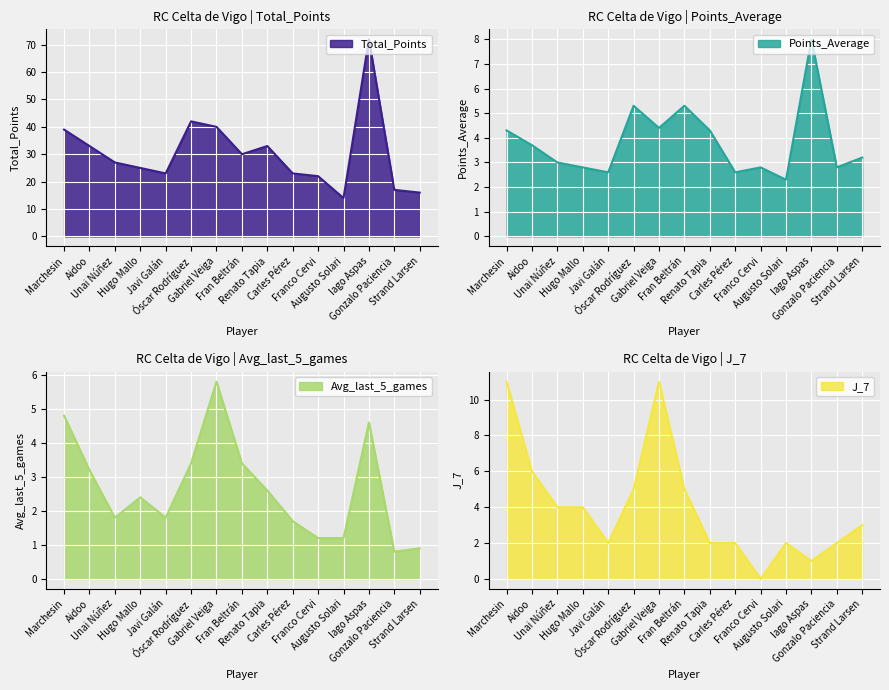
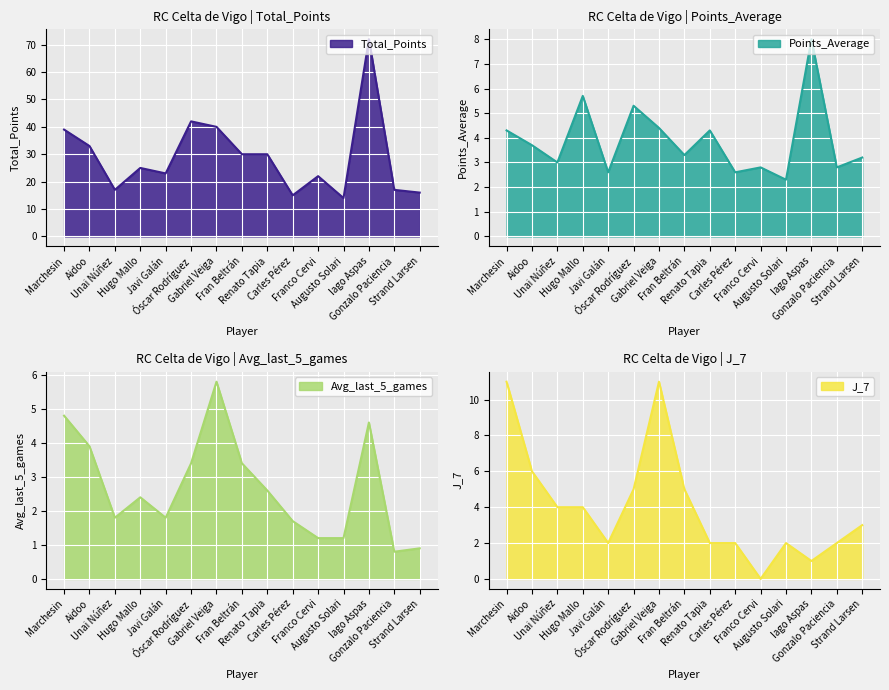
RC Celta de Vigo | Total_Points, Unai Núñez: 27 -> 17
RC Celta de Vigo | Total_Points, Renato Tapia: 33 -> 30
RC Celta de Vigo | Total_Points, Carles Pérez: 23 -> 15
RC Celta de Vigo | Points_Average, Hugo Mallo: 2.8 -> 5.7
RC Celta de Vigo | Points_Average, Fran Beltrán: 5.3 -> 3.3
RC Celta de Vigo | Avg_last_5_games, Aidoo: 3.2 -> 3.9
